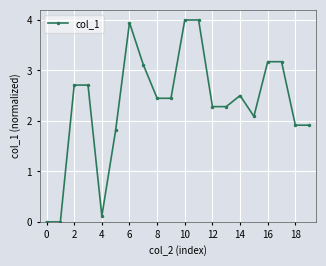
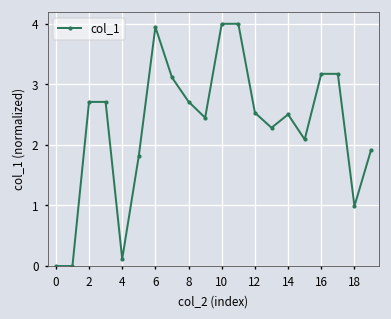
8: 2.4 -> 2.7
12: 2.3 -> 2.5
18: 1.9 -> 1.0
